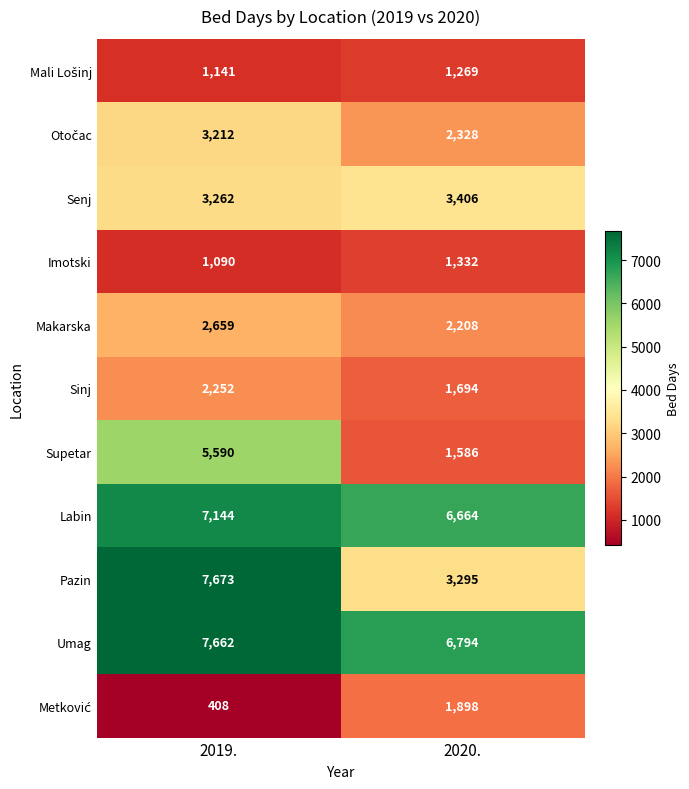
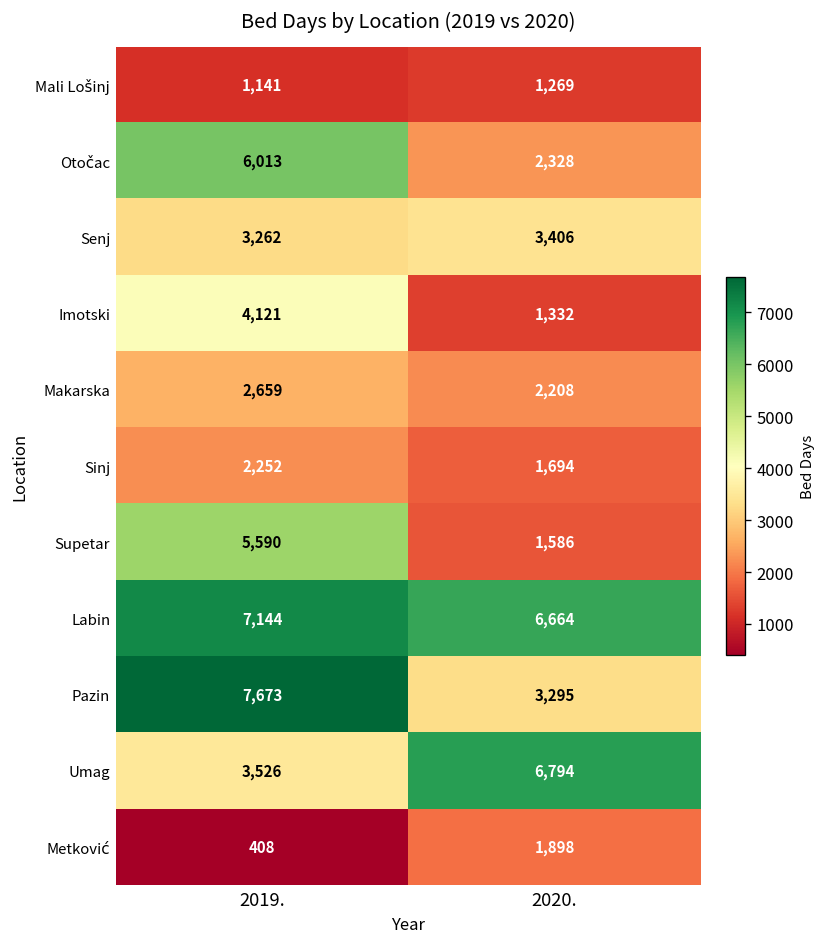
Otočac, 2019.: 3,212 -> 6,013
Imotski, 2019.: 1,090 -> 4,121
Umag, 2019.: 7,662 -> 3,526
